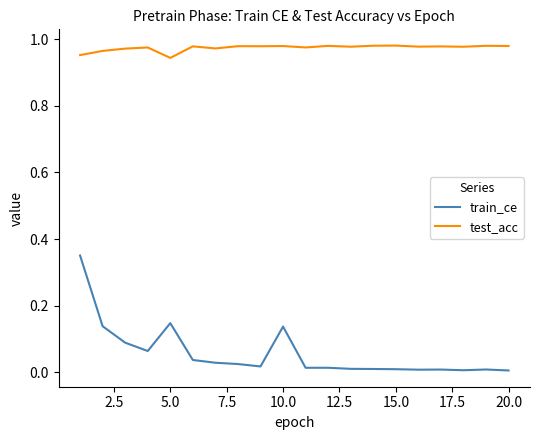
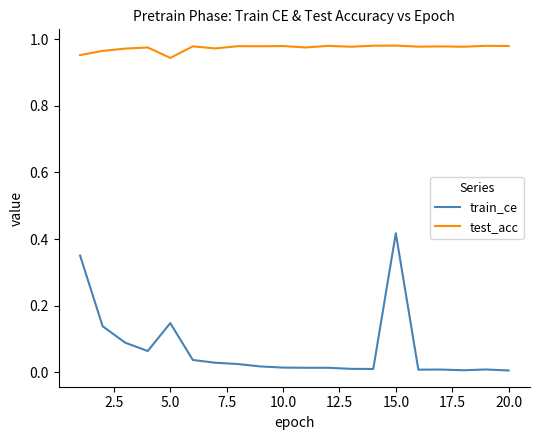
train_ce, 10.0: 0.14 -> 0.01
train_ce, 15.0: 0.01 -> 0.42
